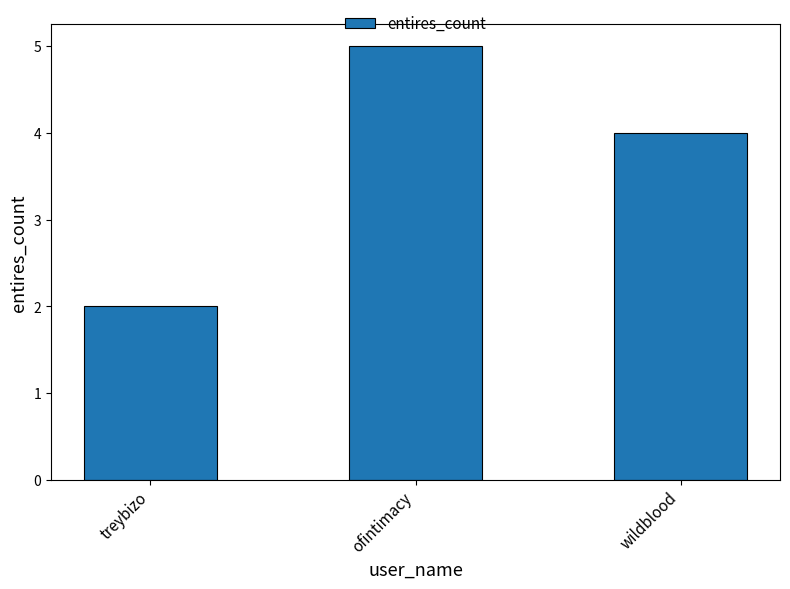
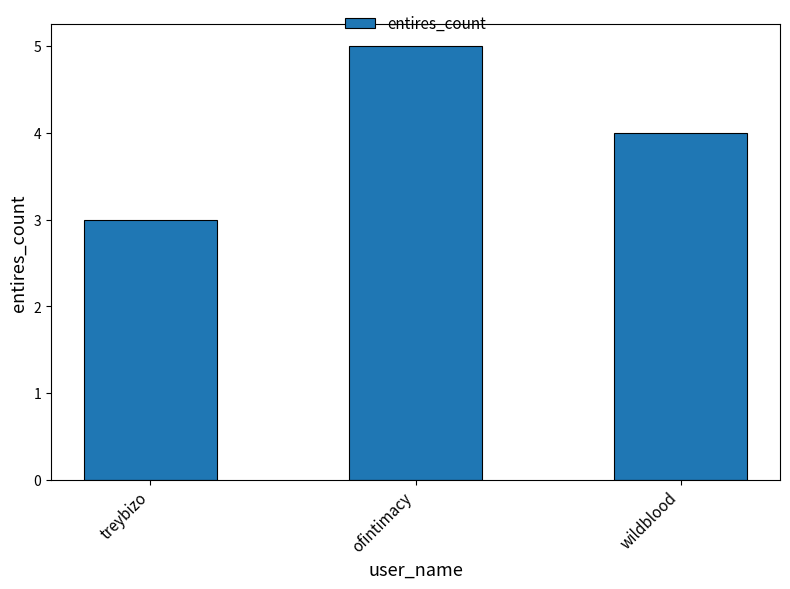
treybizo: 2 -> 3
